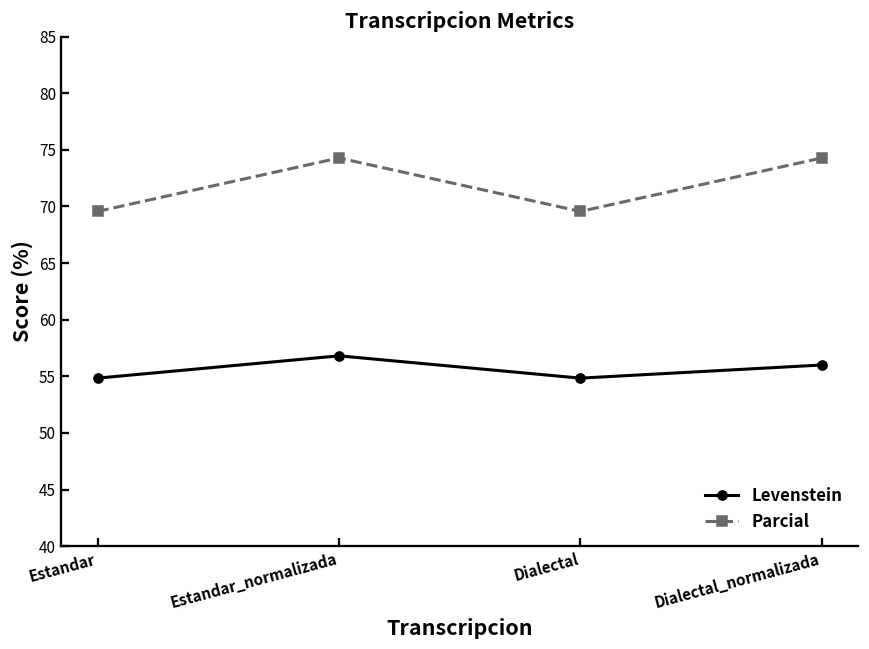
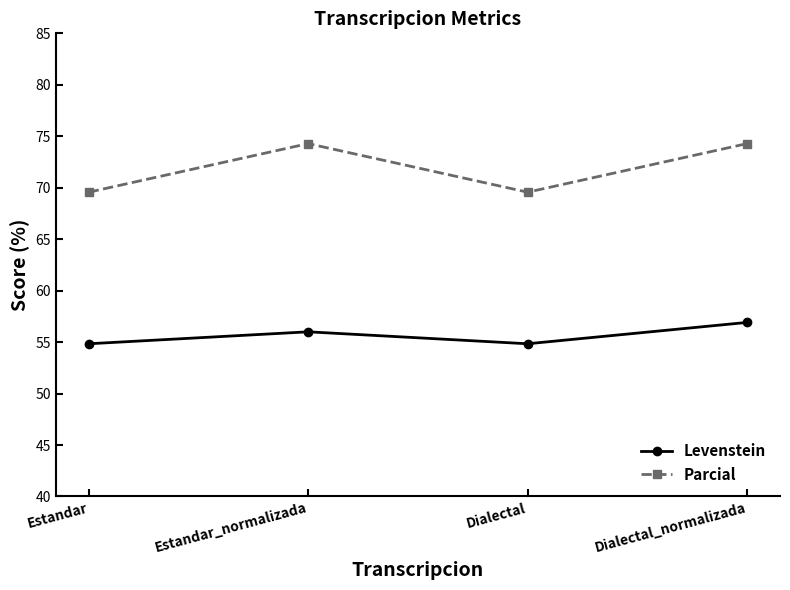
Levenstein, Estandar_normalizada: 56.8 -> 56.0
Levenstein, Dialectal_normalizada: 56.0 -> 56.9
